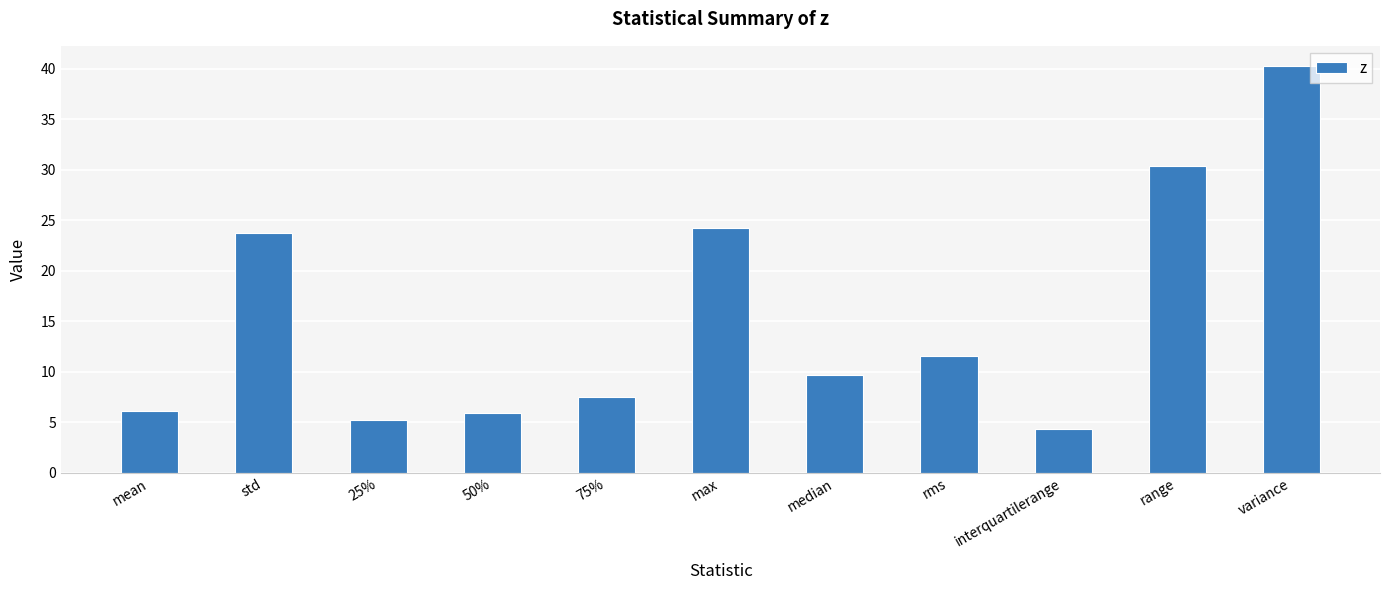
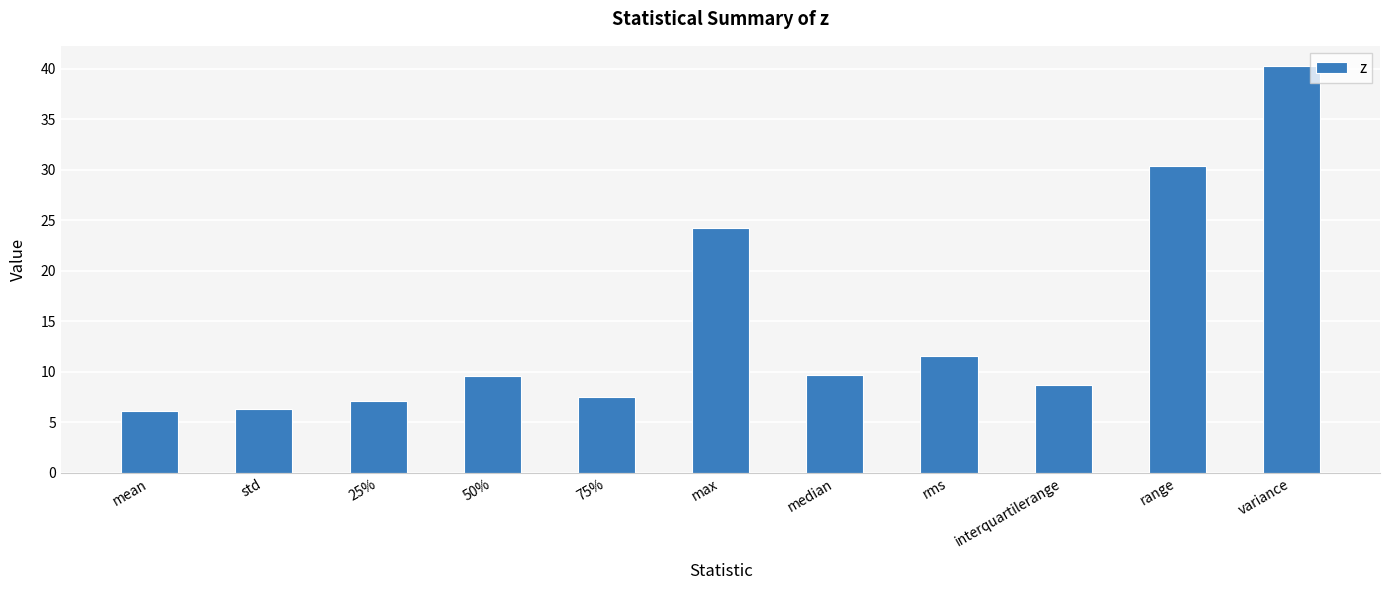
std: 23.8 -> 6.3
25%: 5.3 -> 7.1
50%: 5.9 -> 9.6
interquartilerange: 4.3 -> 8.6
